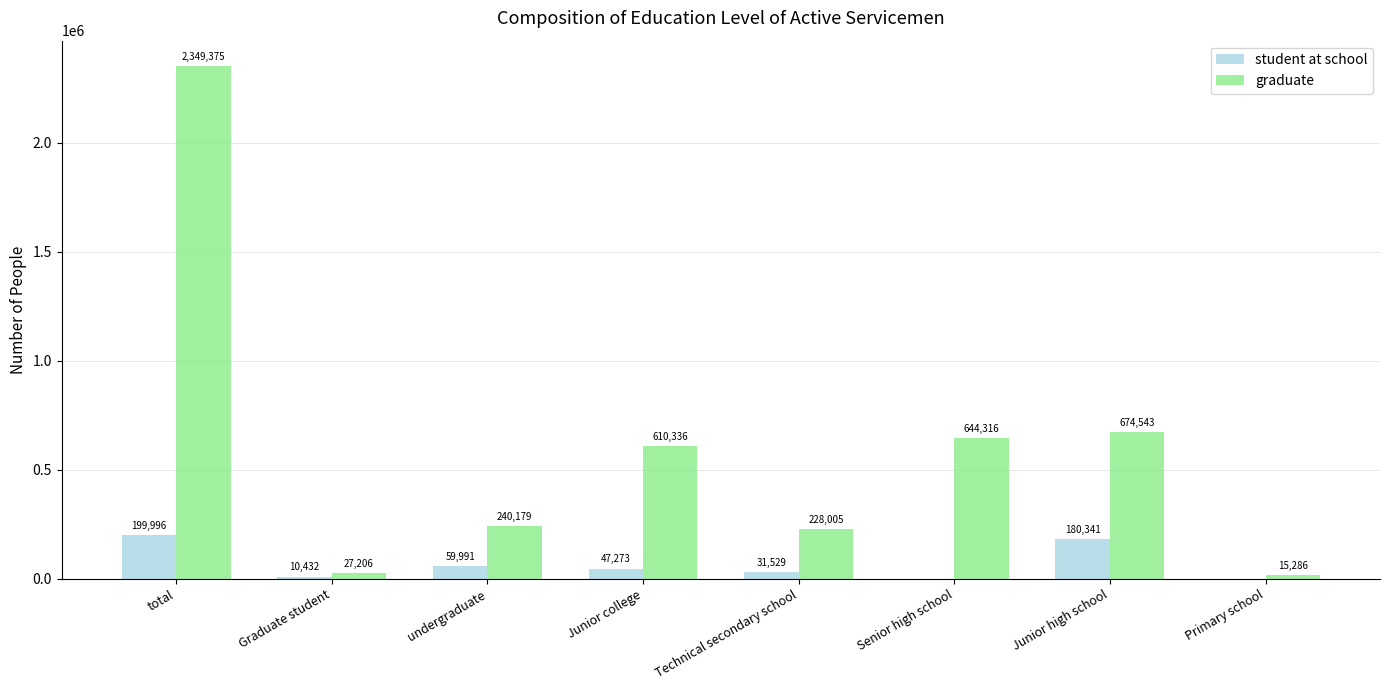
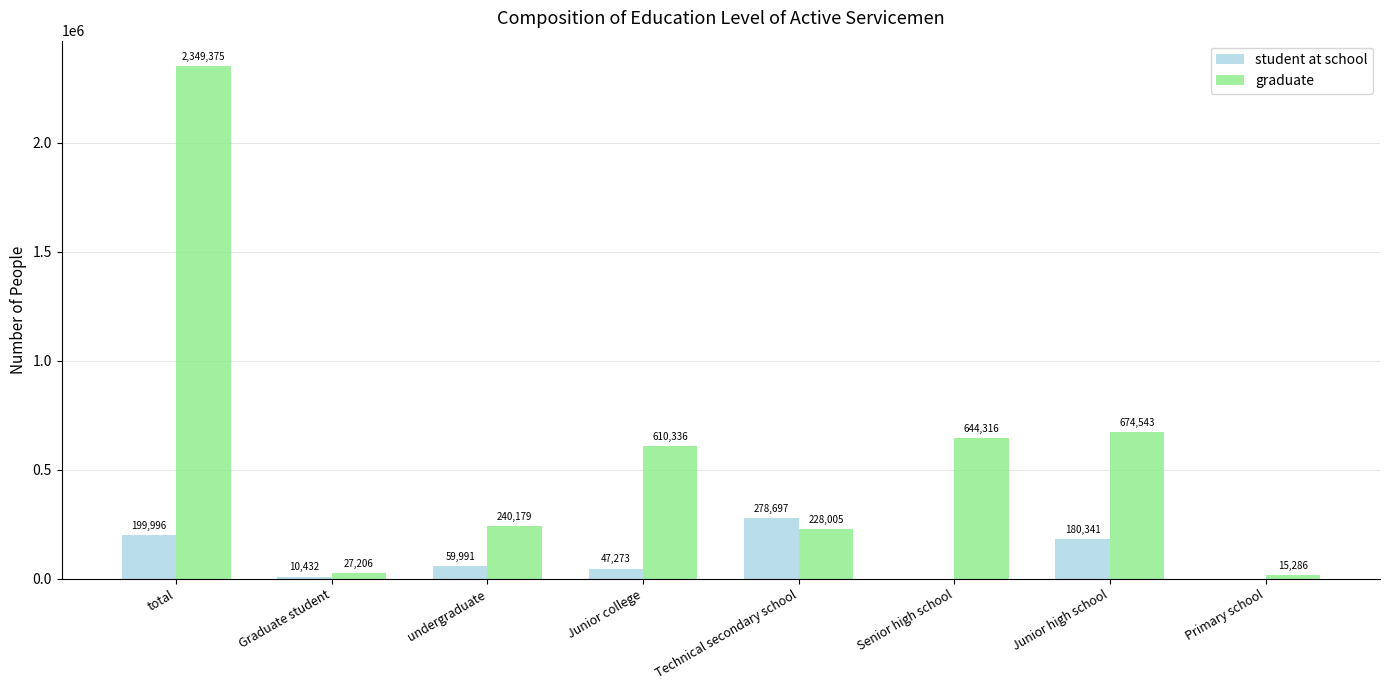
student at school, Technical secondary school: 31,529 -> 278,697
